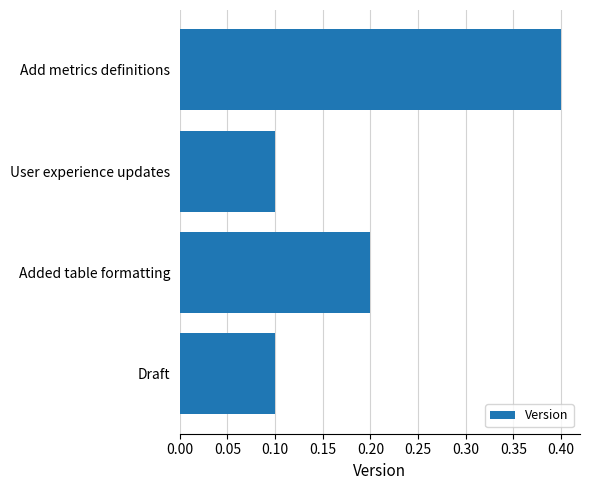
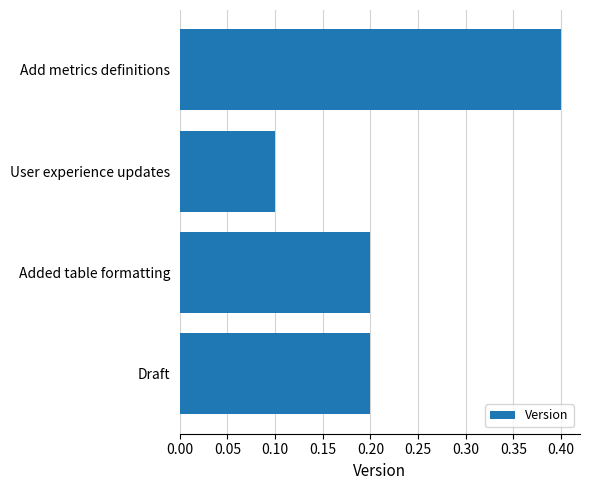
Draft: 0.1 -> 0.2
